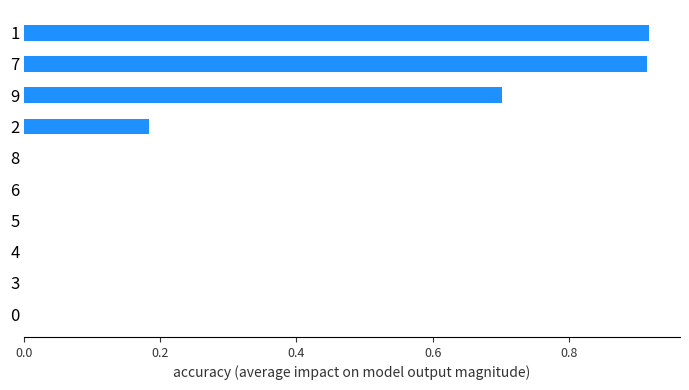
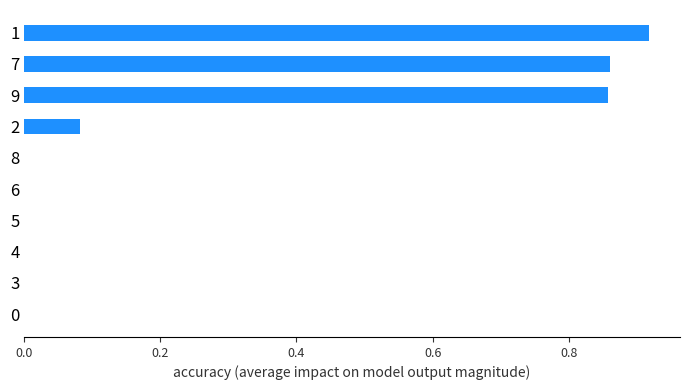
7: 0.91 -> 0.86
9: 0.70 -> 0.86
2: 0.18 -> 0.08
